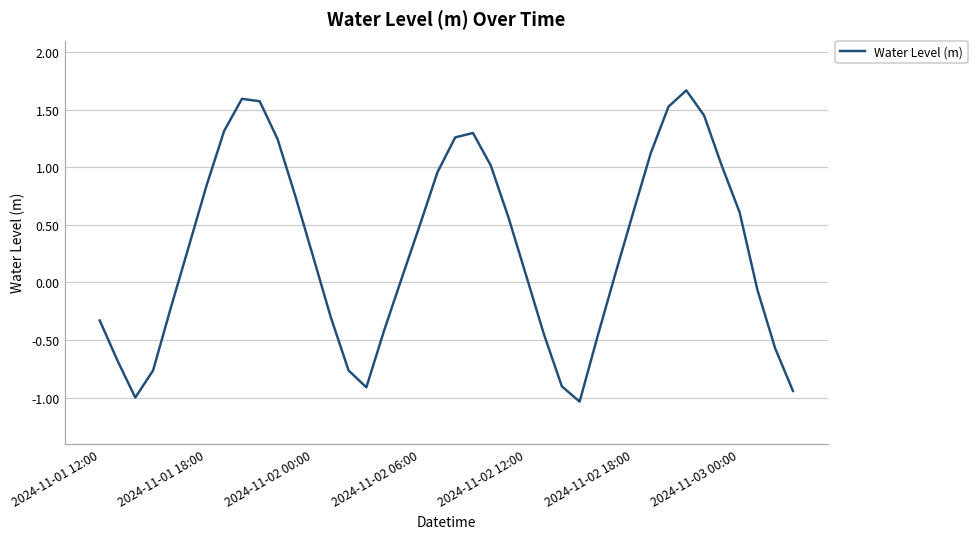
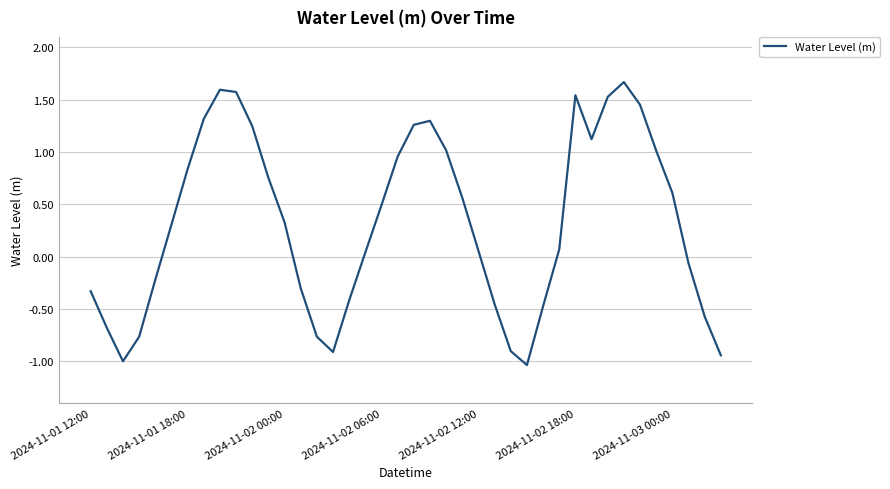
2024-11-02 00:00: 0.23 -> 0.33
2024-11-02 18:00: 0.60 -> 1.54
